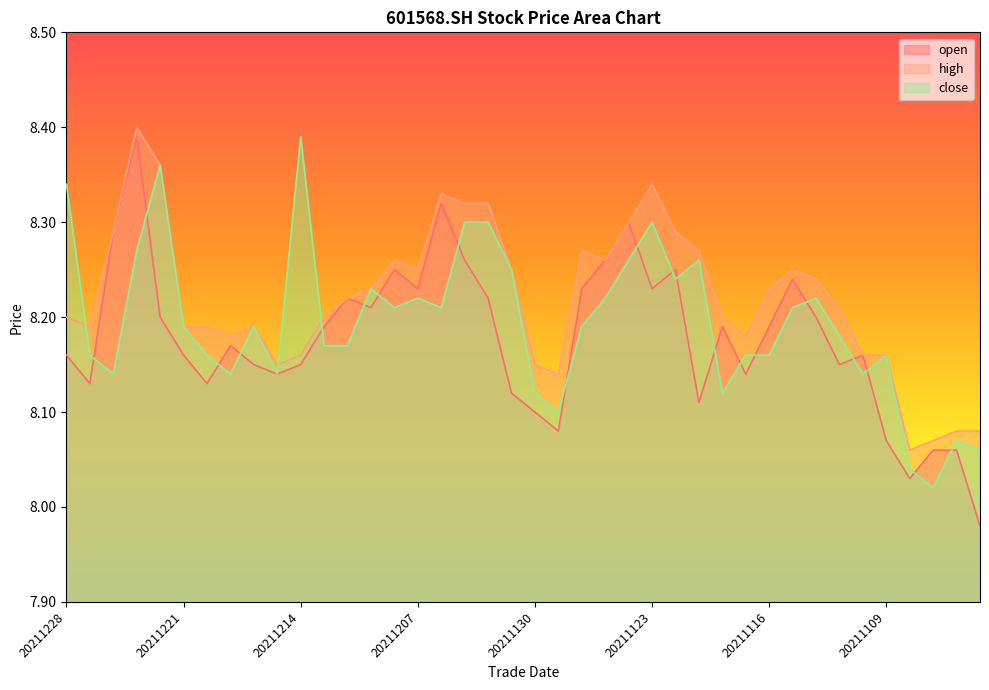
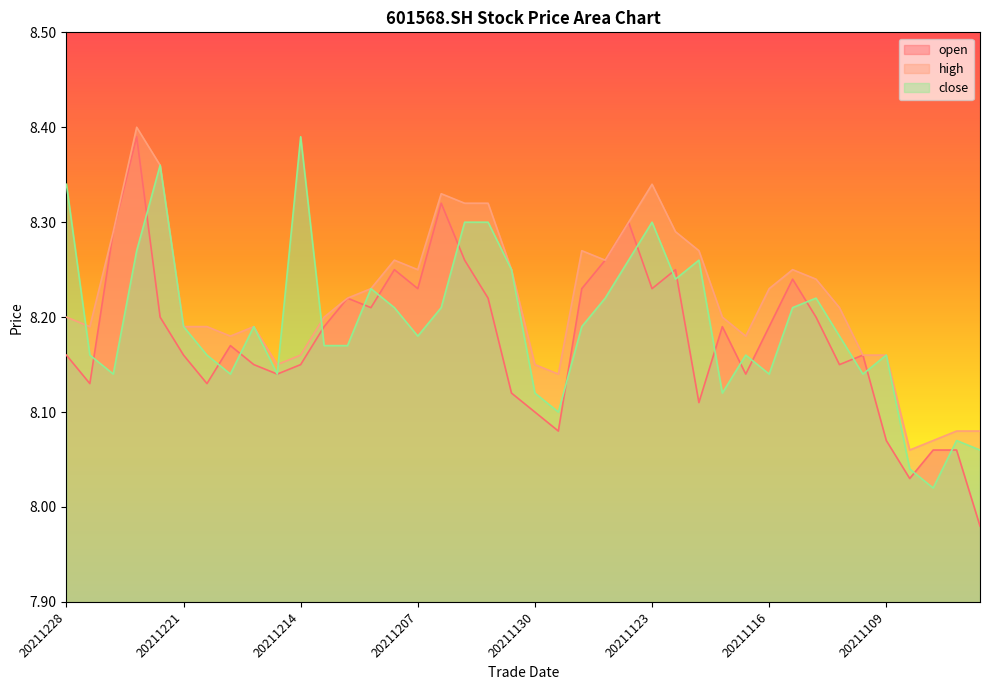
close, 20211207: 8.22 -> 8.18
close, 20211116: 8.16 -> 8.14
